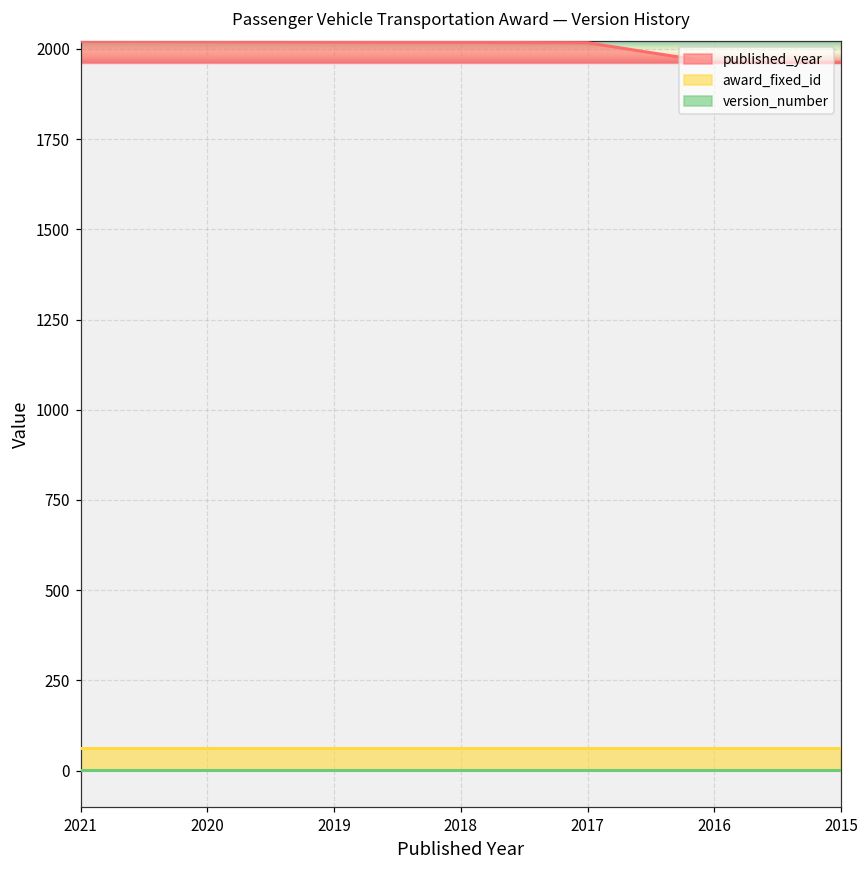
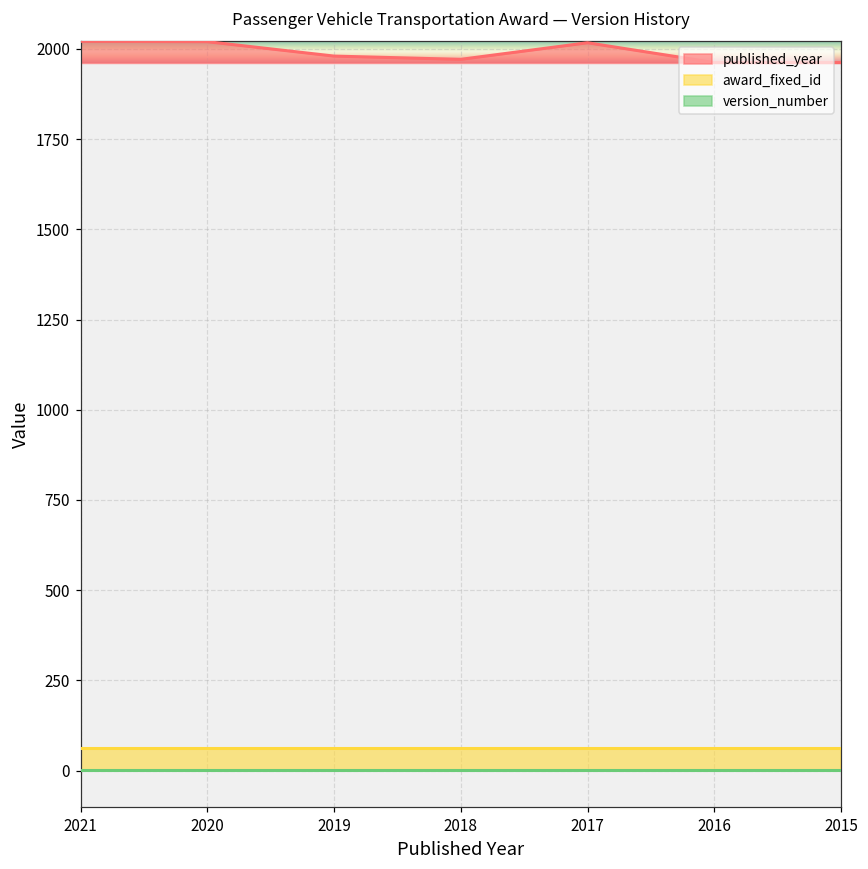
published_year, 2019: 2020 -> 1980
published_year, 2018: 2020 -> 1970
